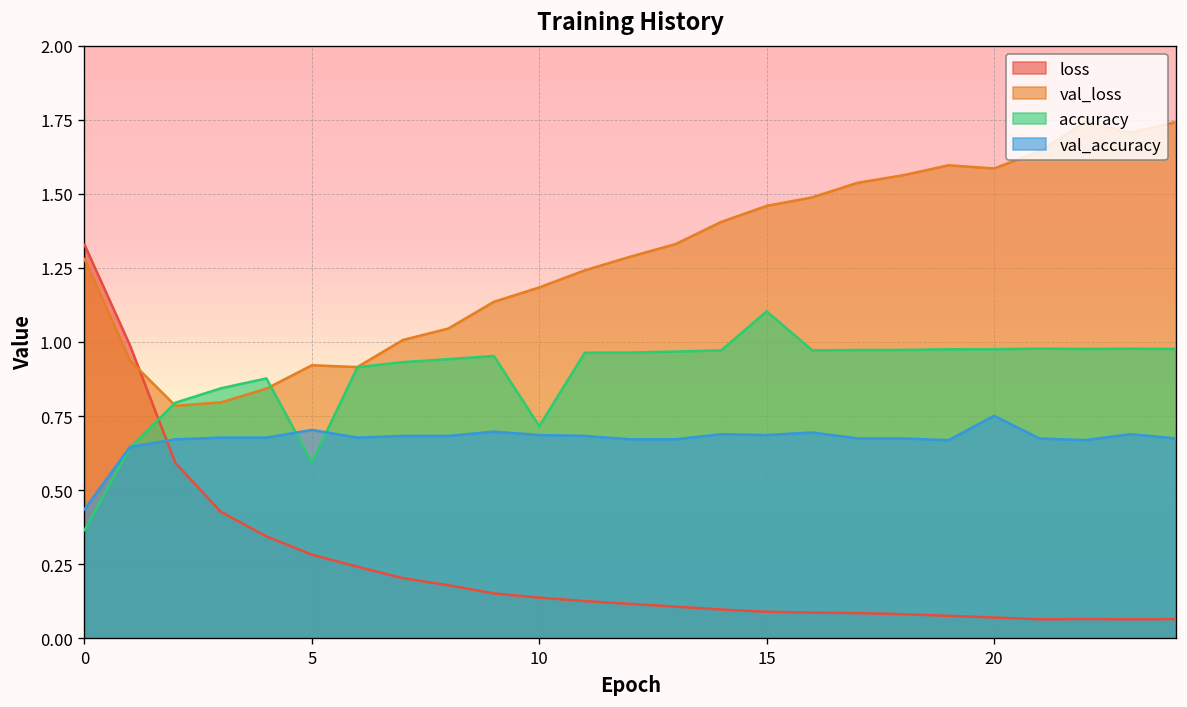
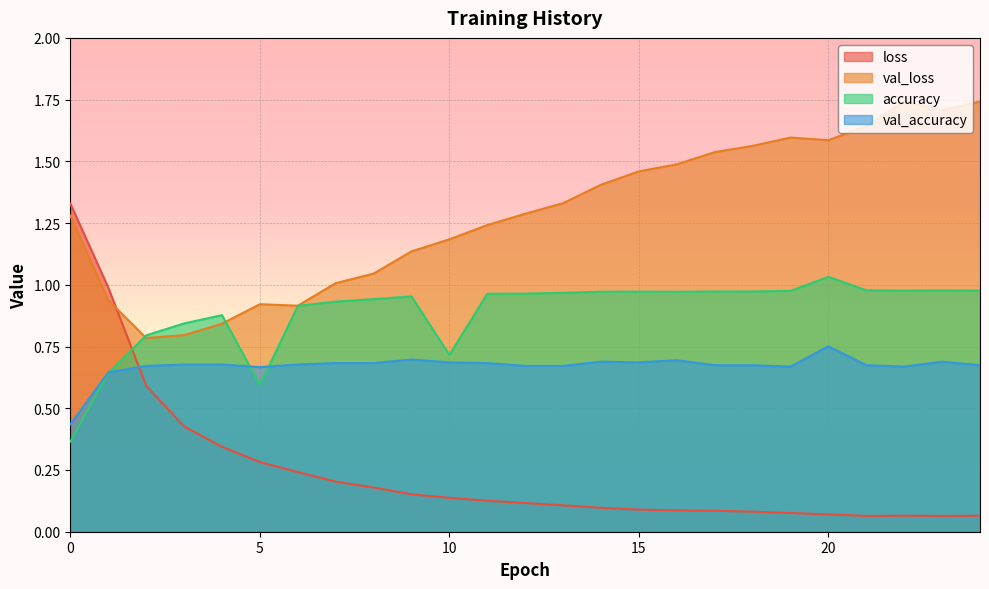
val_accuracy, 5: 0.70 -> 0.67
accuracy, 15: 1.10 -> 0.97
accuracy, 20: 0.98 -> 1.03
